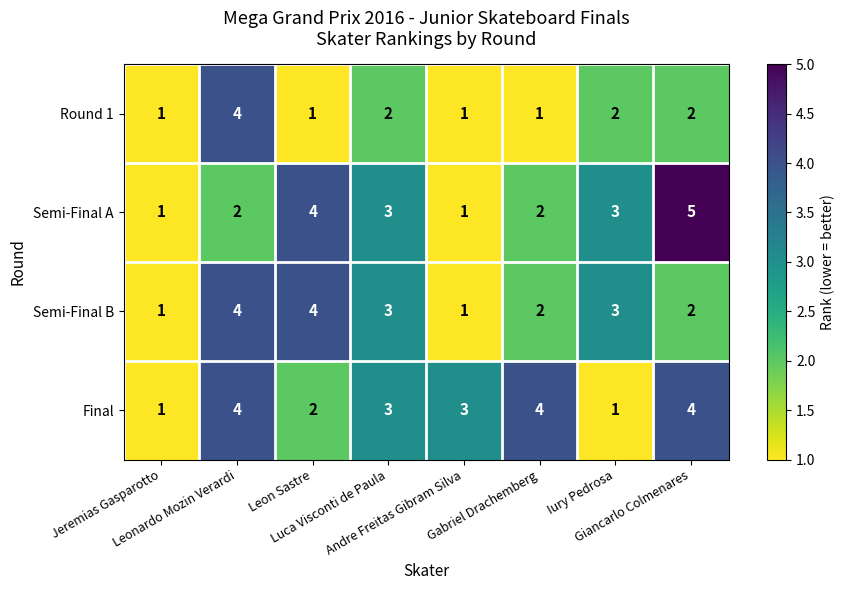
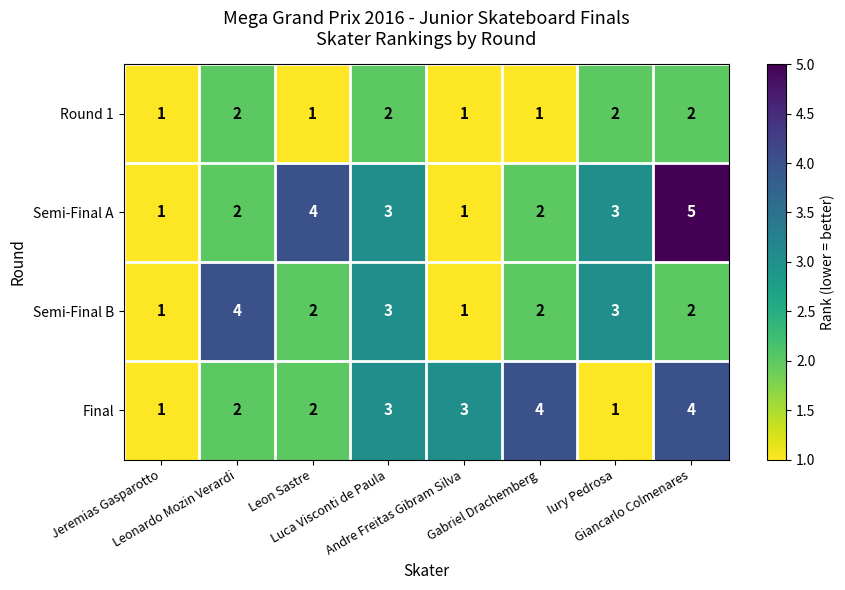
Round 1, Leonardo Mozin Verardi: 4 -> 2
Semi-Final B, Leon Sastre: 4 -> 2
Final, Leonardo Mozin Verardi: 4 -> 2
